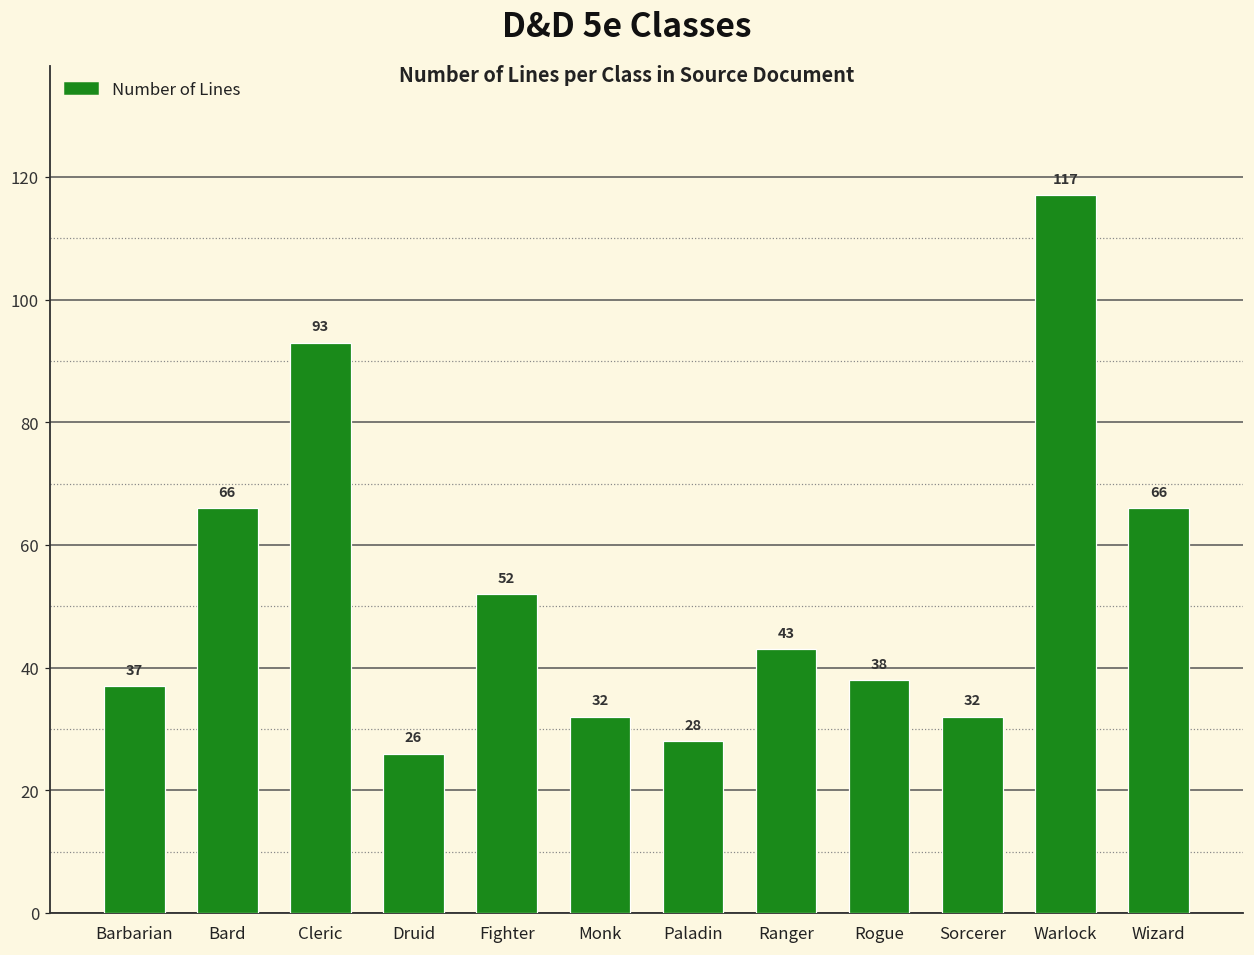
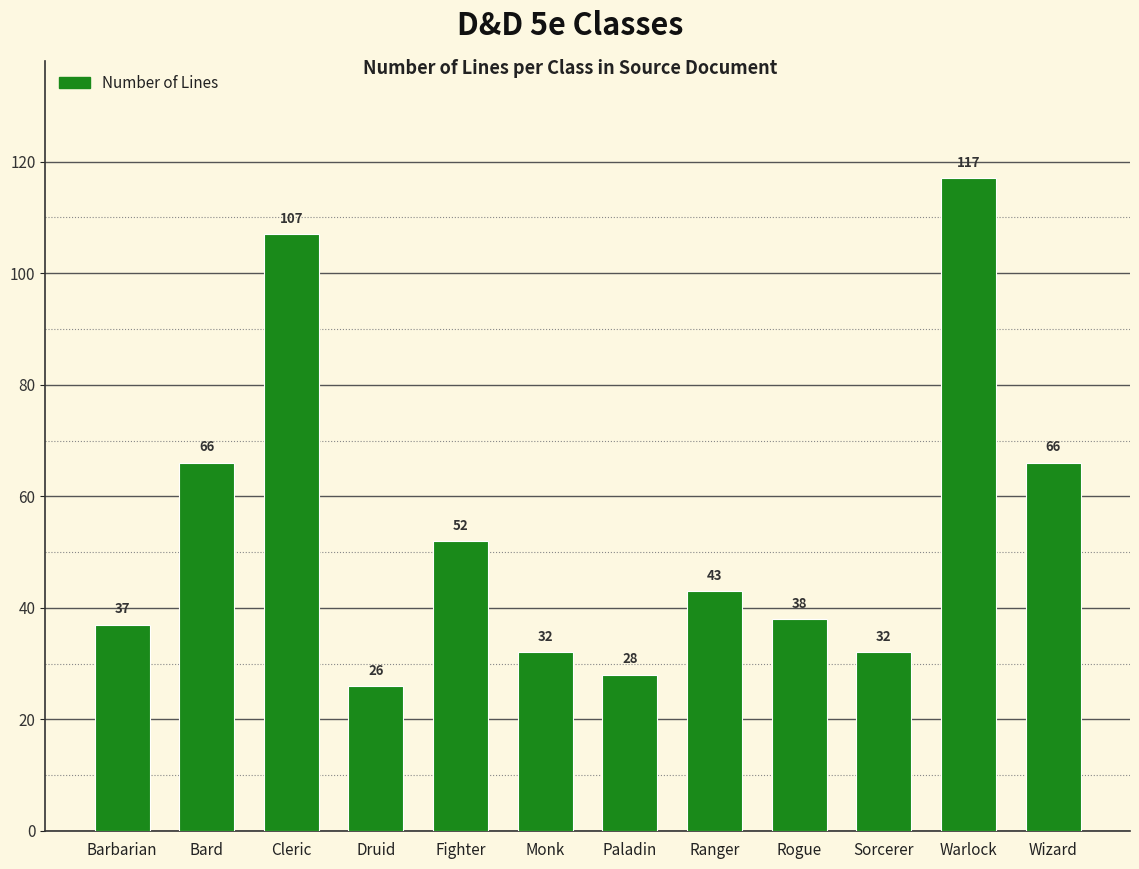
Cleric: 93 -> 107
